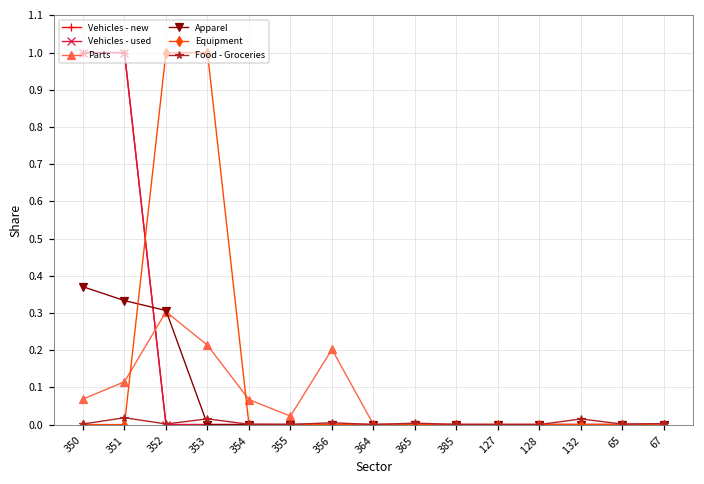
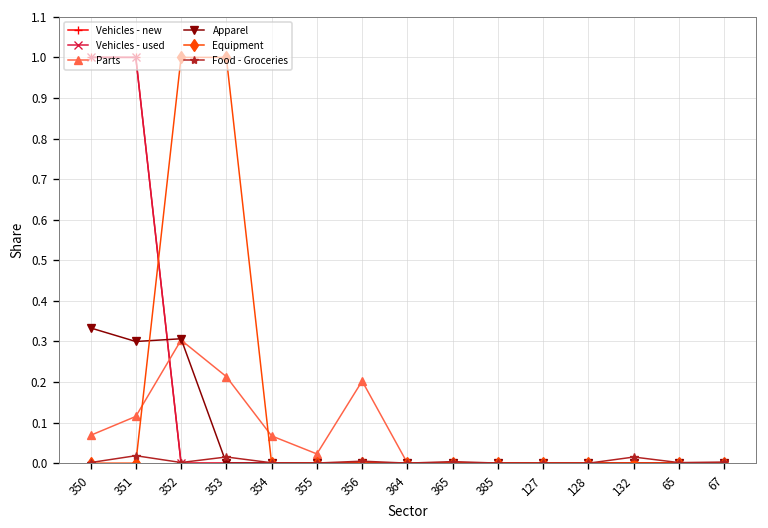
Apparel, 350: 0.37 -> 0.33
Apparel, 351: 0.33 -> 0.30
